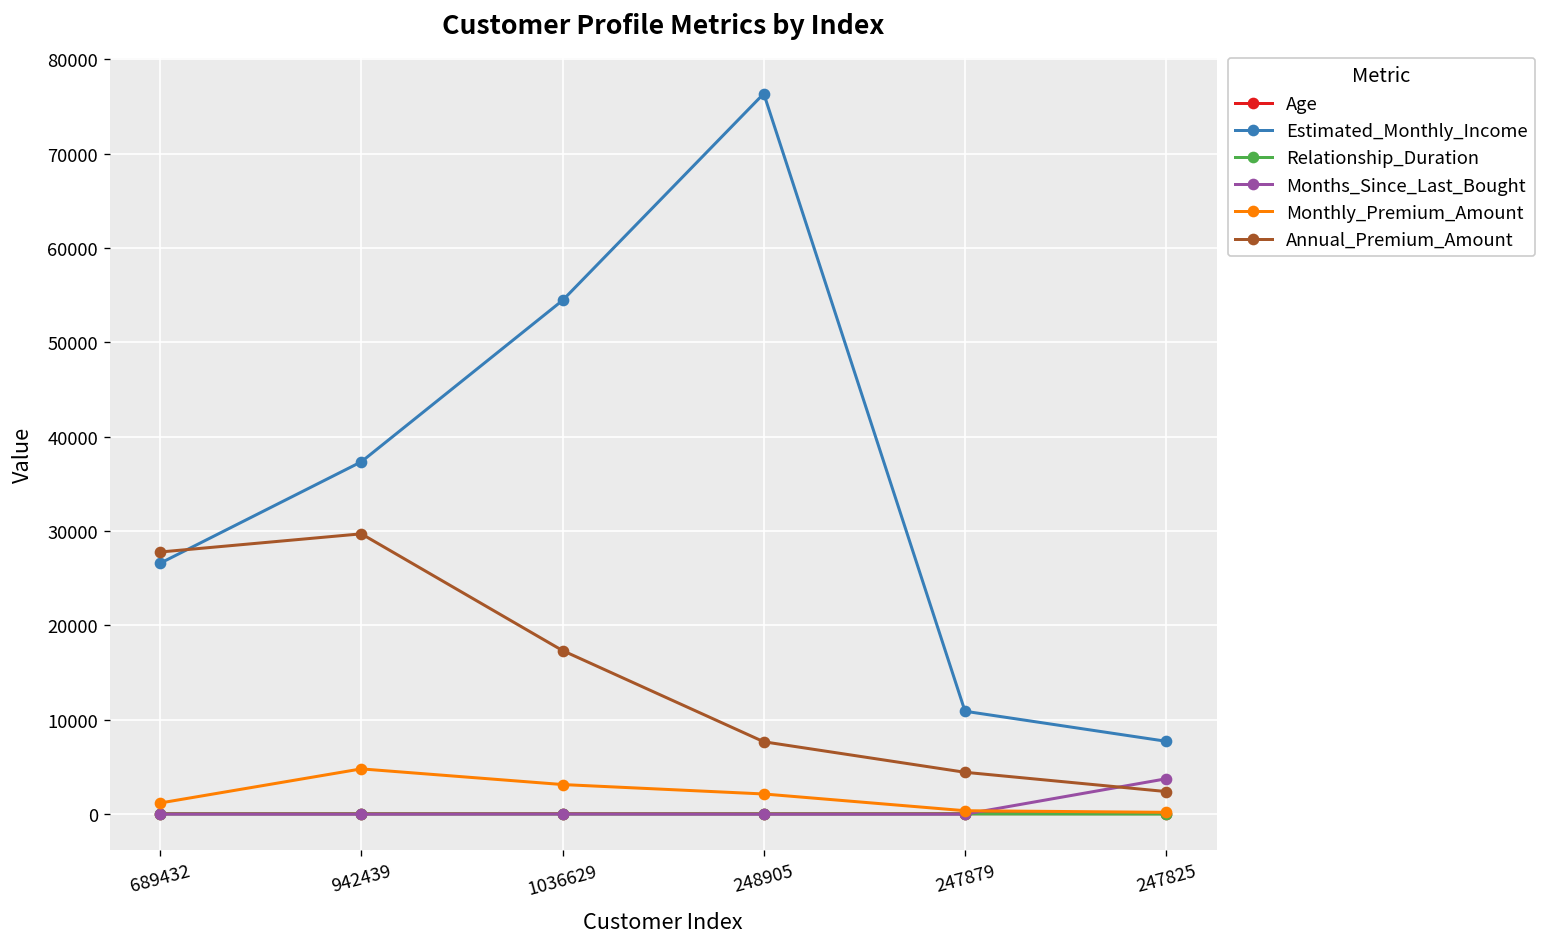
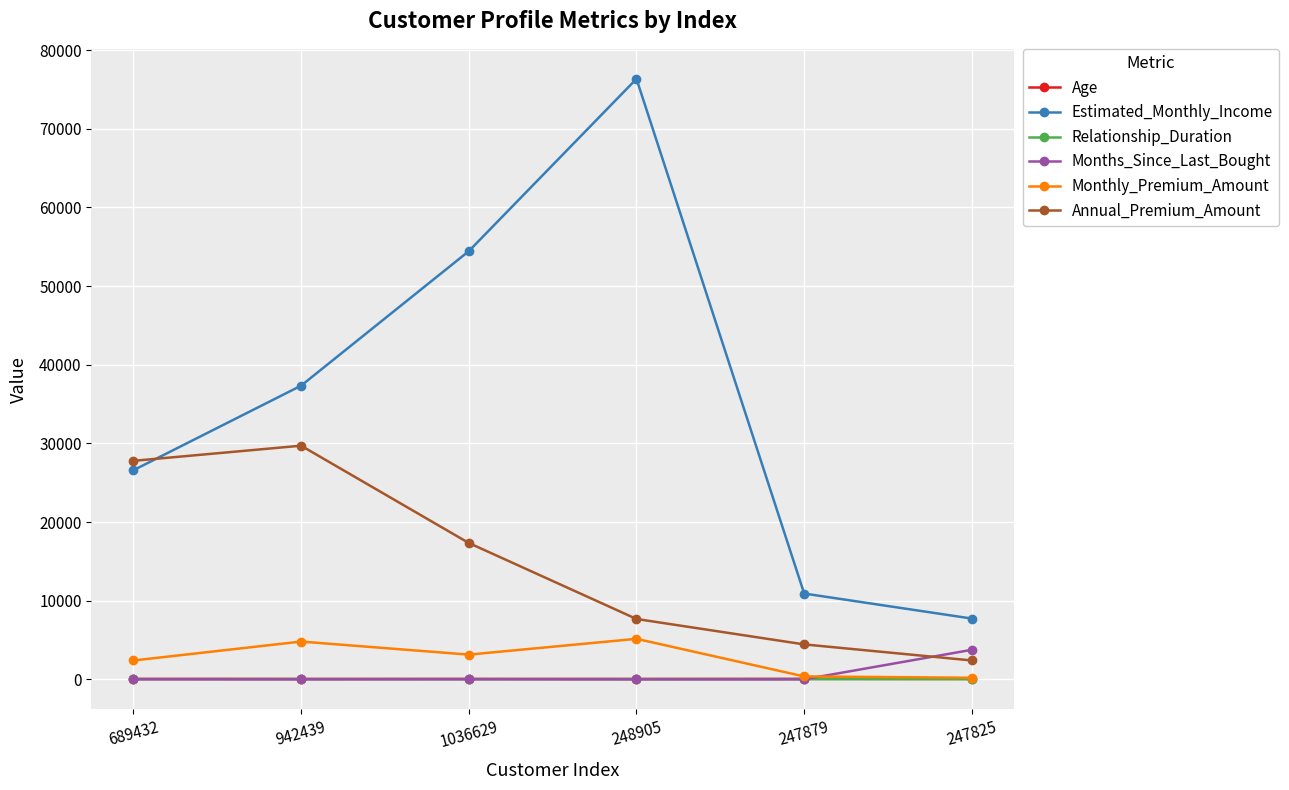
Monthly_Premium_Amount, 689432: 1000 -> 2000
Monthly_Premium_Amount, 248905: 2000 -> 5000
